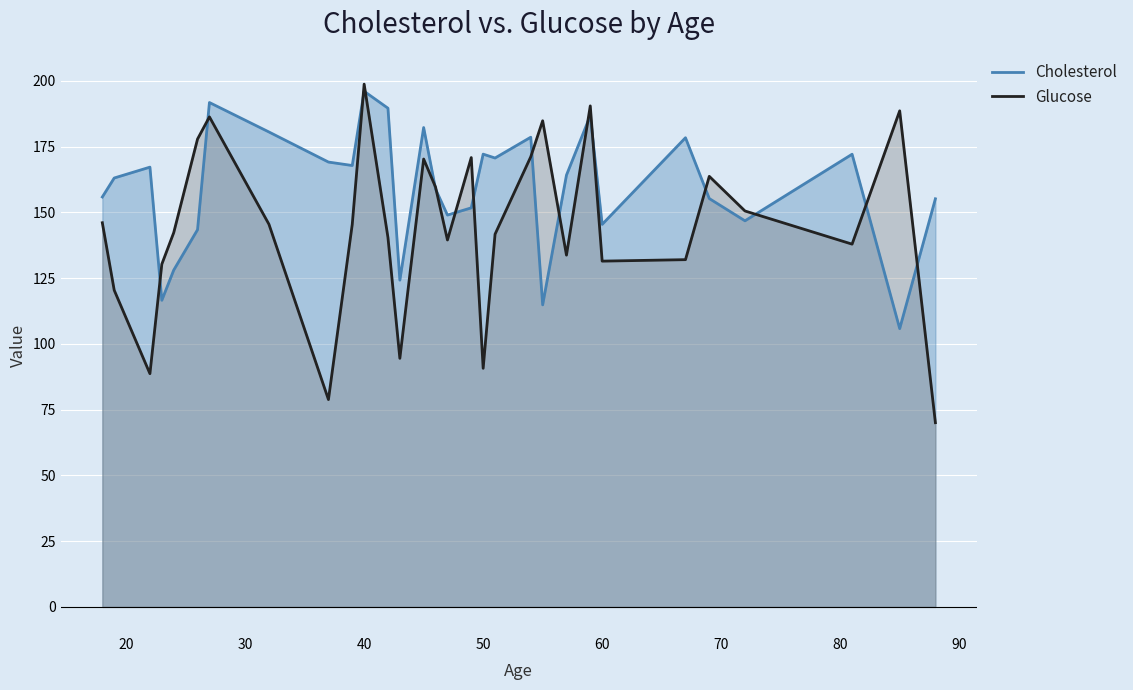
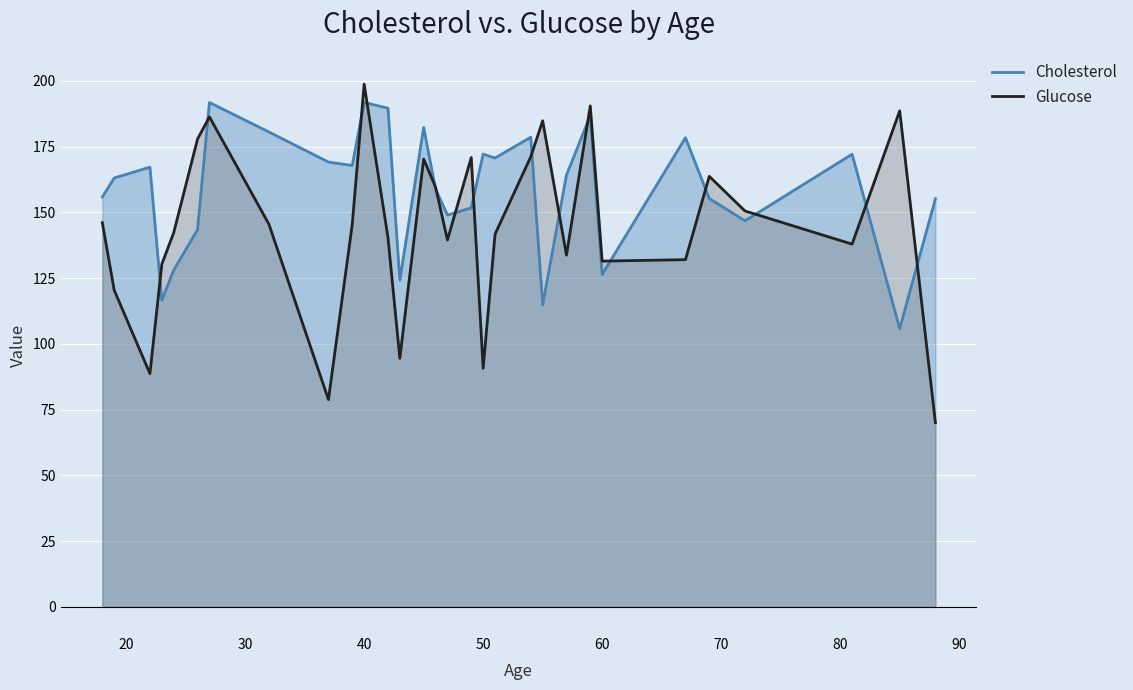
Cholesterol, 40: 196 -> 192
Cholesterol, 60: 145 -> 126
